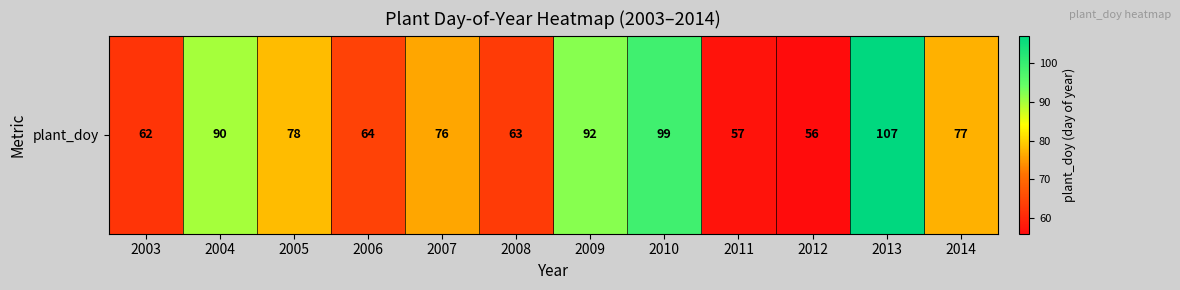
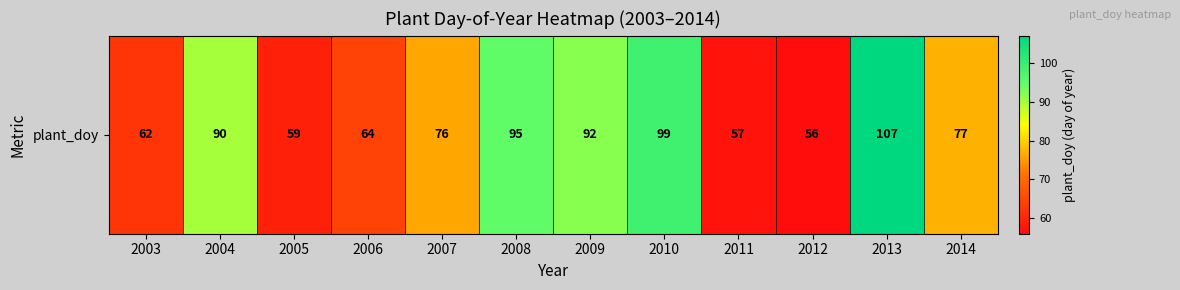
plant_doy, 2005: 78 -> 59
plant_doy, 2008: 63 -> 95
